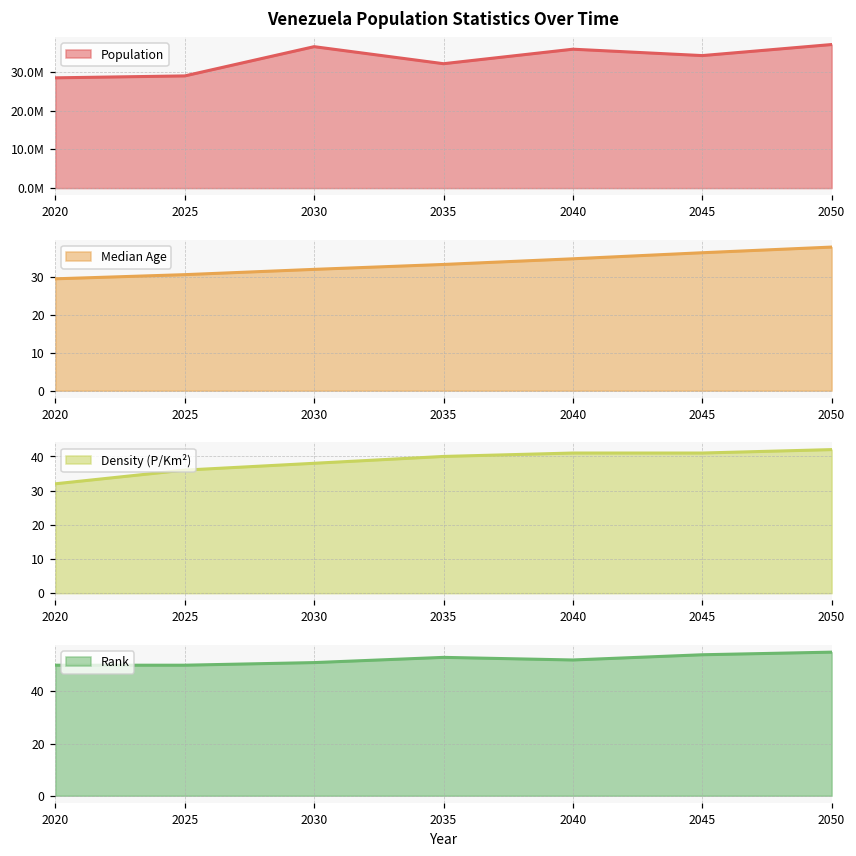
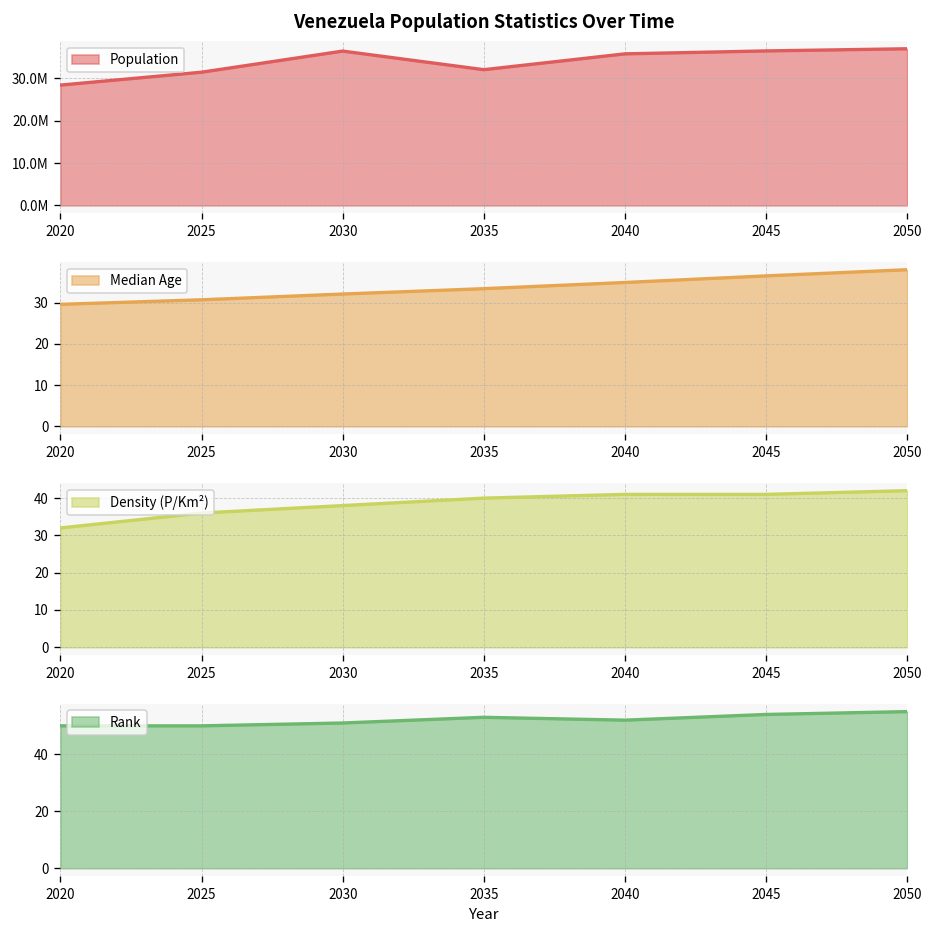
Venezuela Population Statistics Over Time, 2025: 29000000 -> 31000000
Venezuela Population Statistics Over Time, 2045: 34000000 -> 37000000
